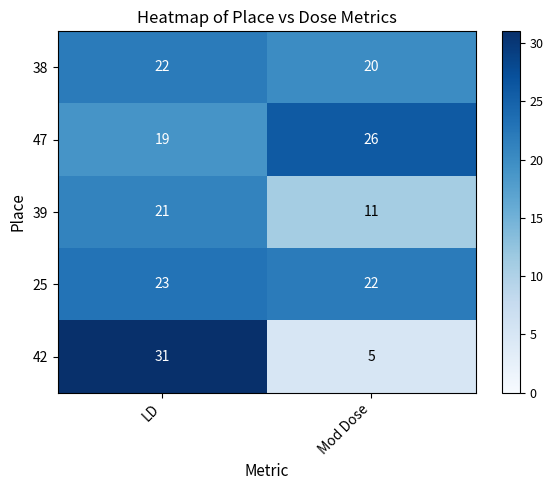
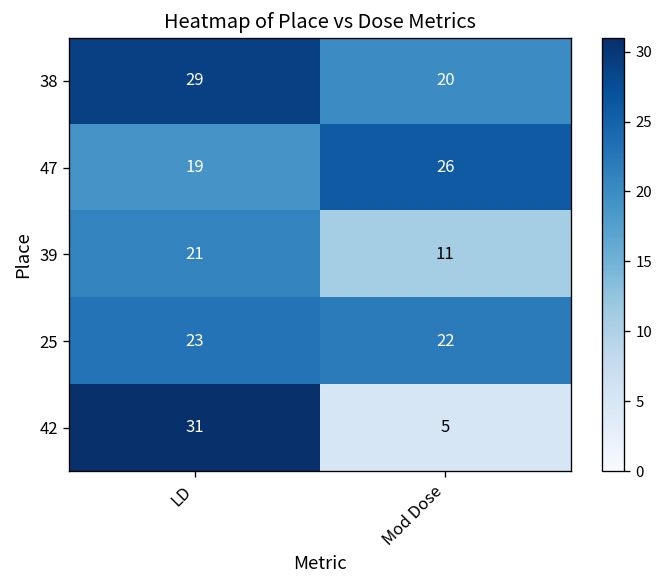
38, LD: 22 -> 29
